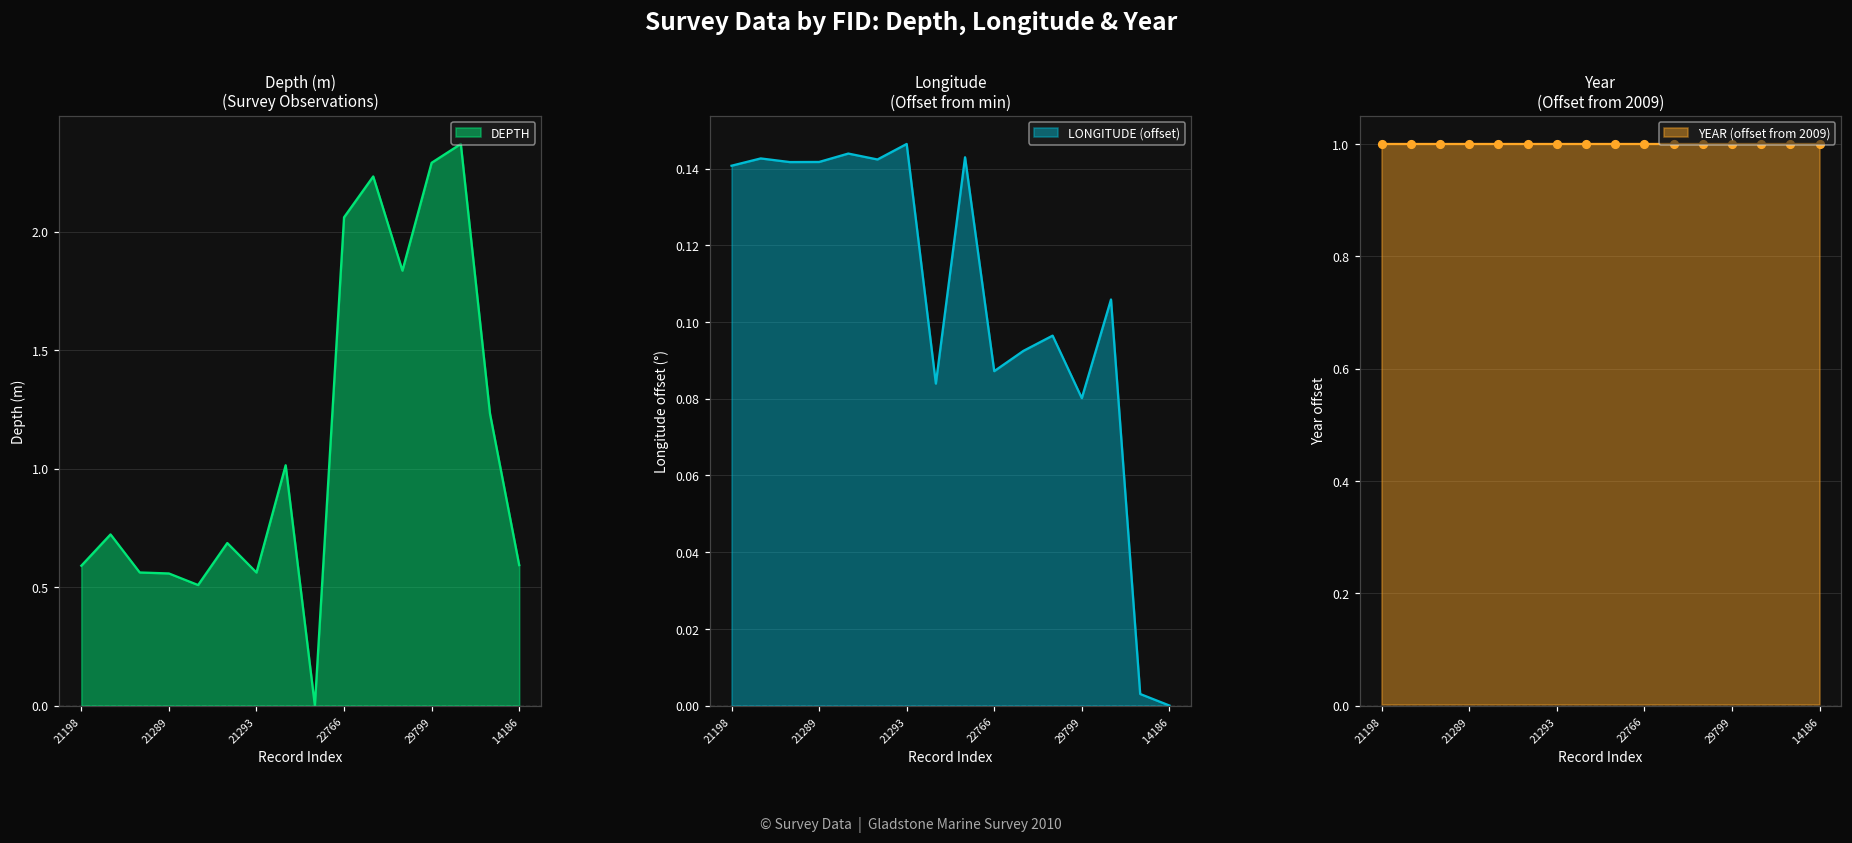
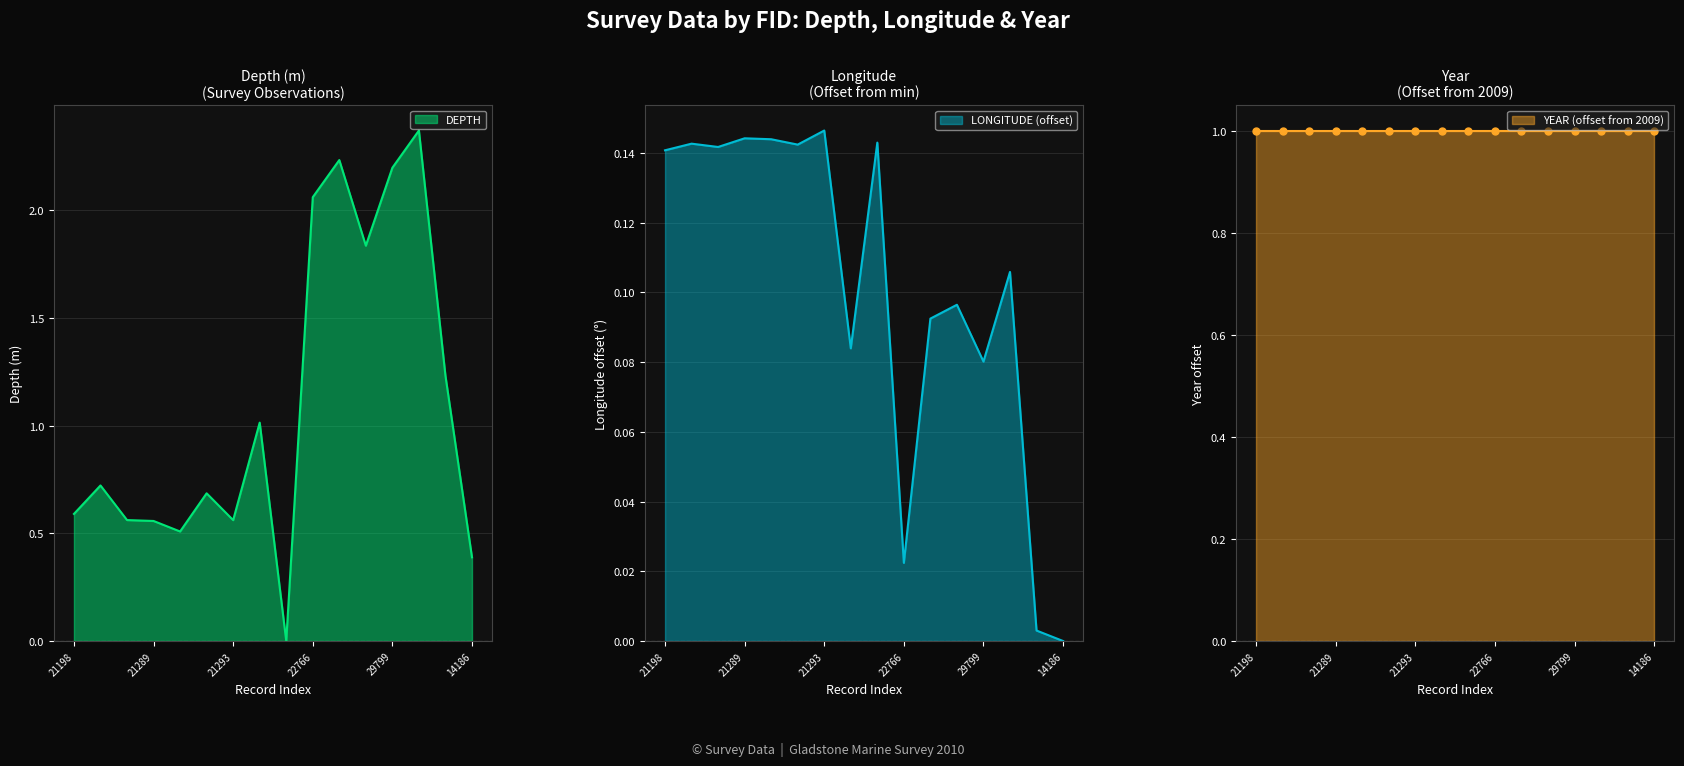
Depth (m) (Survey Observations), 29799: 2.29 -> 2.20
Depth (m) (Survey Observations), 14186: 0.59 -> 0.39
Longitude (Offset from min), 21289: 0.142 -> 0.144
Longitude (Offset from min), 22766: 0.087 -> 0.022
